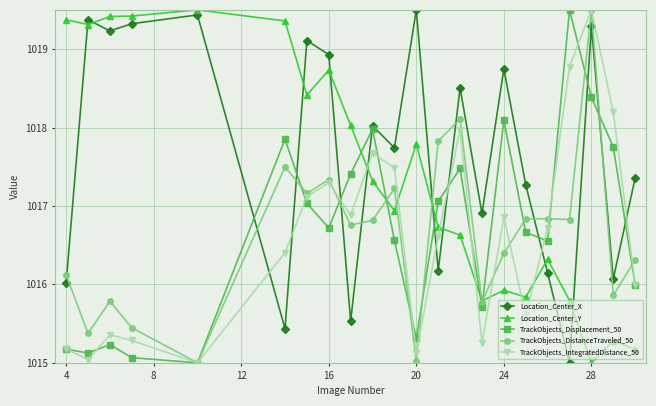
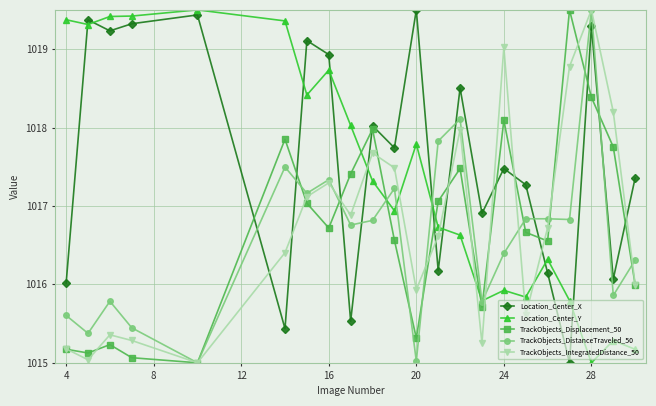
TrackObjects_DistanceTraveled_50, 4: 1016.1 -> 1015.6
TrackObjects_IntegratedDistance_50, 20: 1015.1 -> 1015.9
Location_Center_X, 24: 1018.7 -> 1017.5
TrackObjects_IntegratedDistance_50, 24: 1016.9 -> 1019.0
